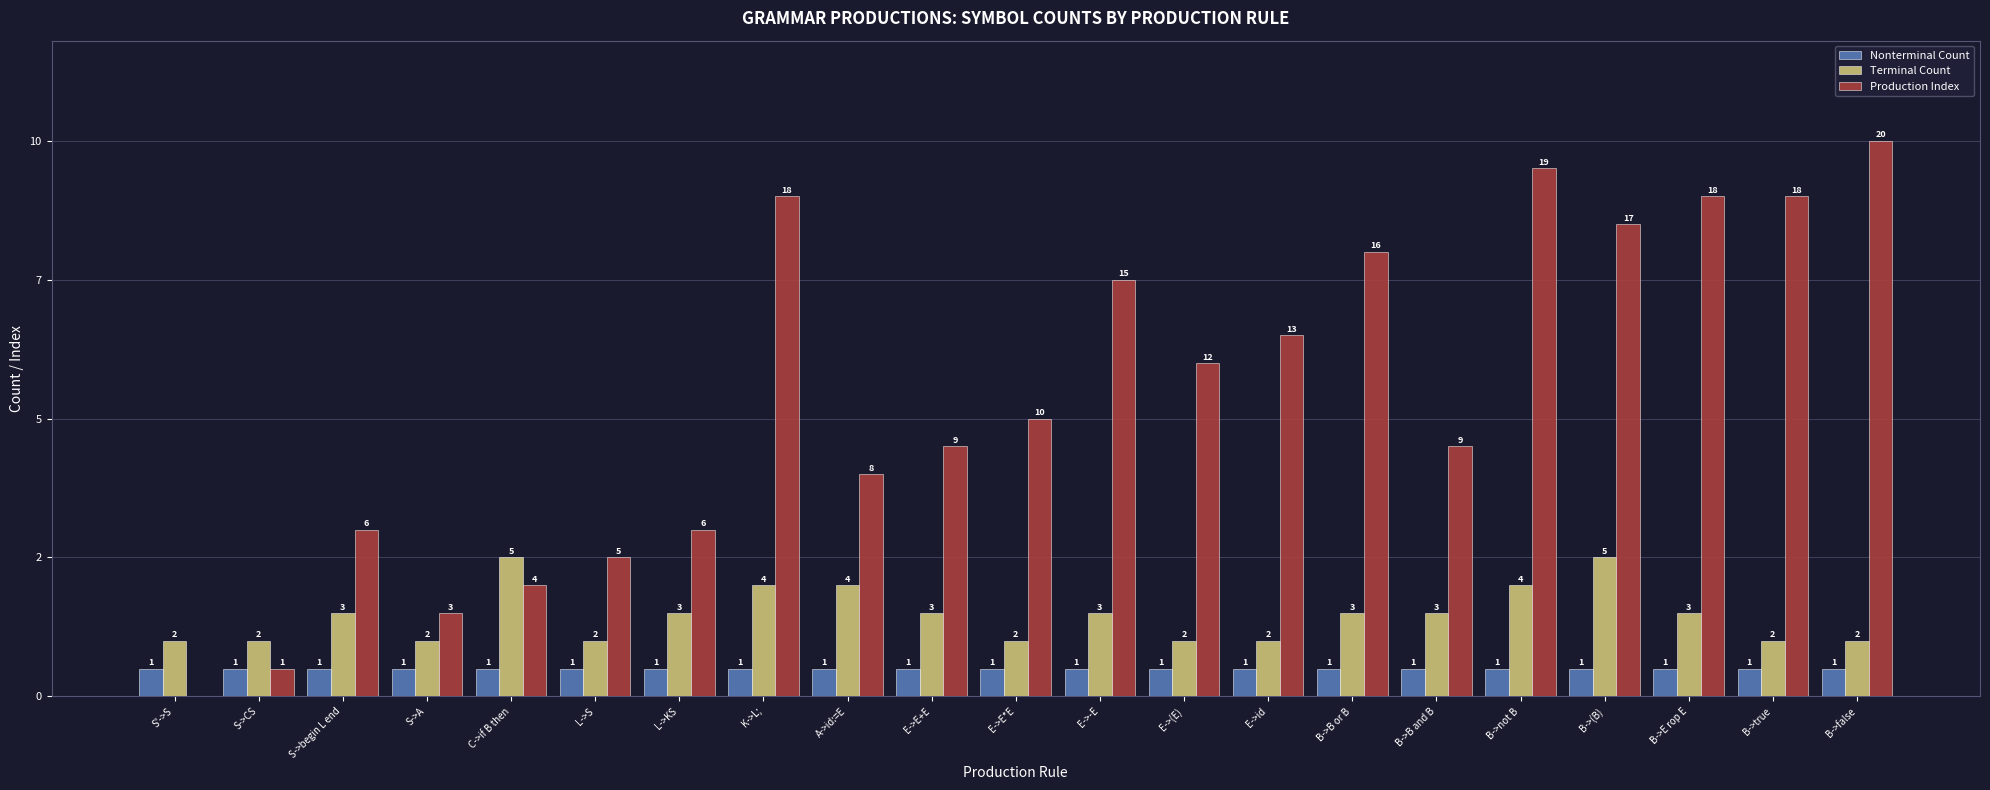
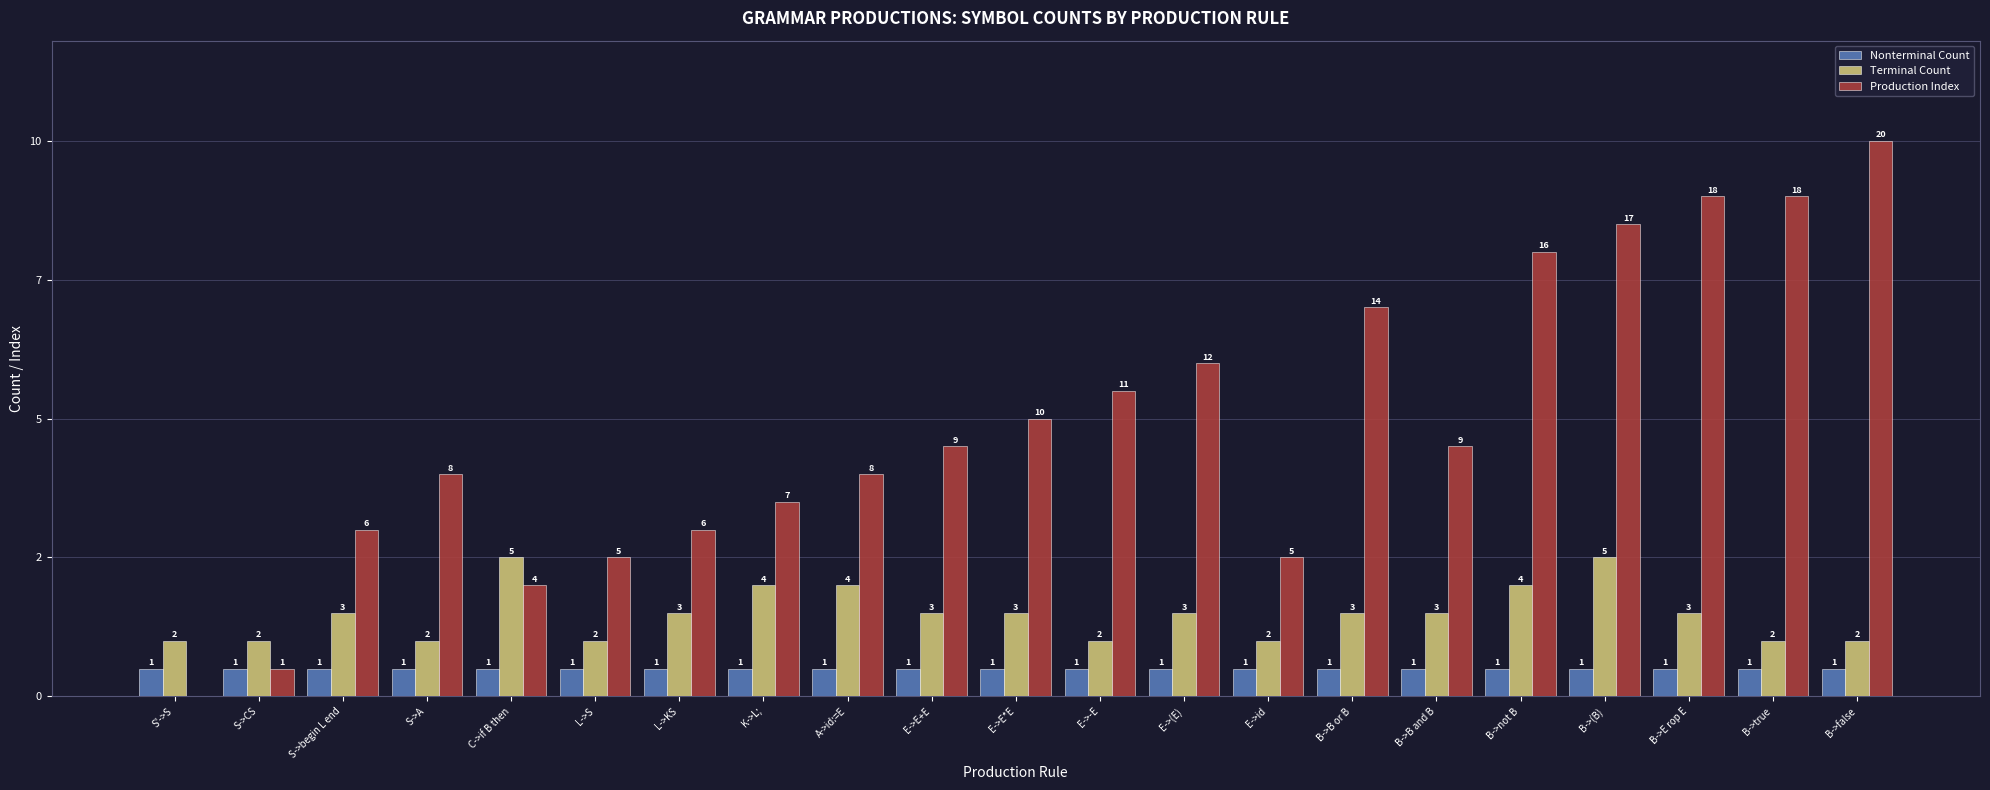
Production Index, S->A: 3 -> 8
Production Index, K->L;: 18 -> 7
Terminal Count, E->E*E: 2 -> 3
Terminal Count, E->-E: 3 -> 2
Production Index, E->-E: 15 -> 11
Terminal Count, E->(E): 2 -> 3
Production Index, E->id: 13 -> 5
Production Index, B->B or B: 16 -> 14
Production Index, B->not B: 19 -> 16
